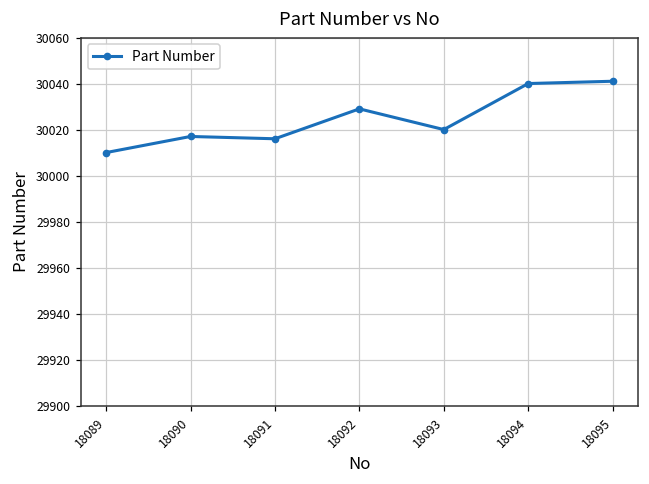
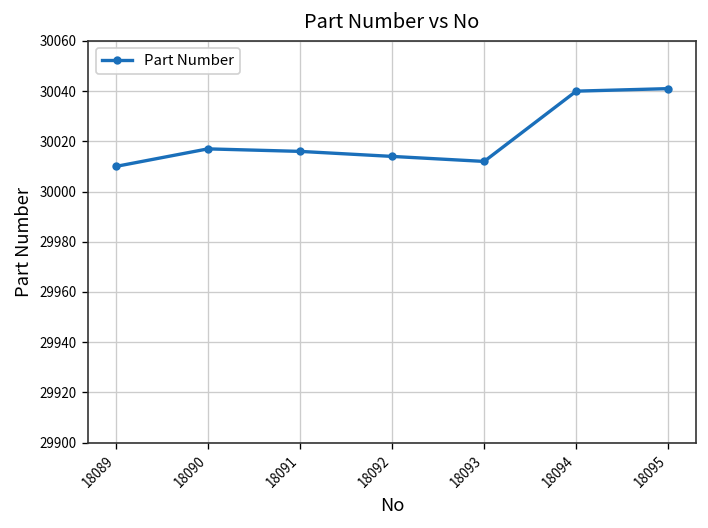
18092: 30029 -> 30014
18093: 30020 -> 30012
